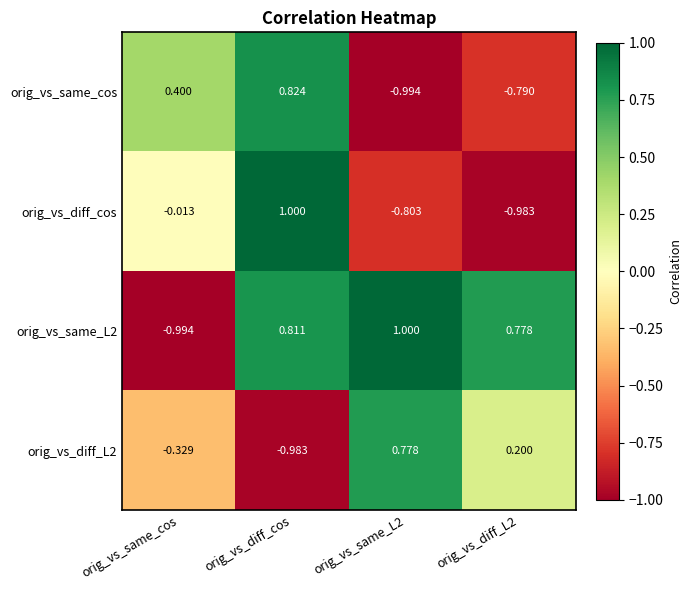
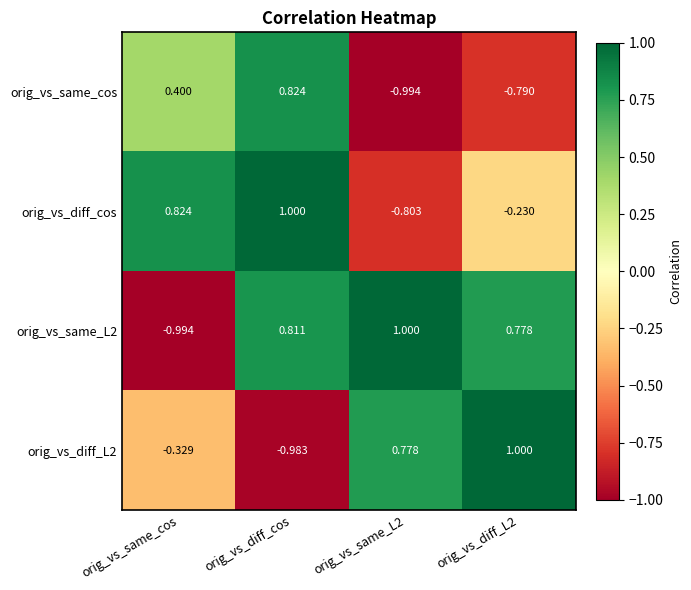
orig_vs_diff_cos, orig_vs_same_cos: -0.013 -> 0.824
orig_vs_diff_cos, orig_vs_diff_L2: -0.983 -> -0.230
orig_vs_diff_L2, orig_vs_diff_L2: 0.200 -> 1.000
